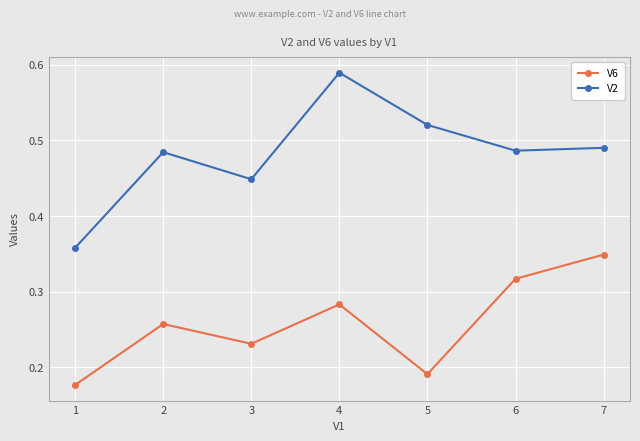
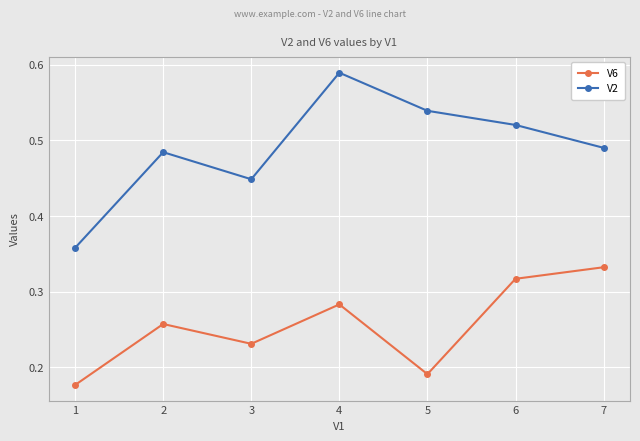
V2, 5: 0.52 -> 0.54
V2, 6: 0.49 -> 0.52
V6, 7: 0.35 -> 0.33
